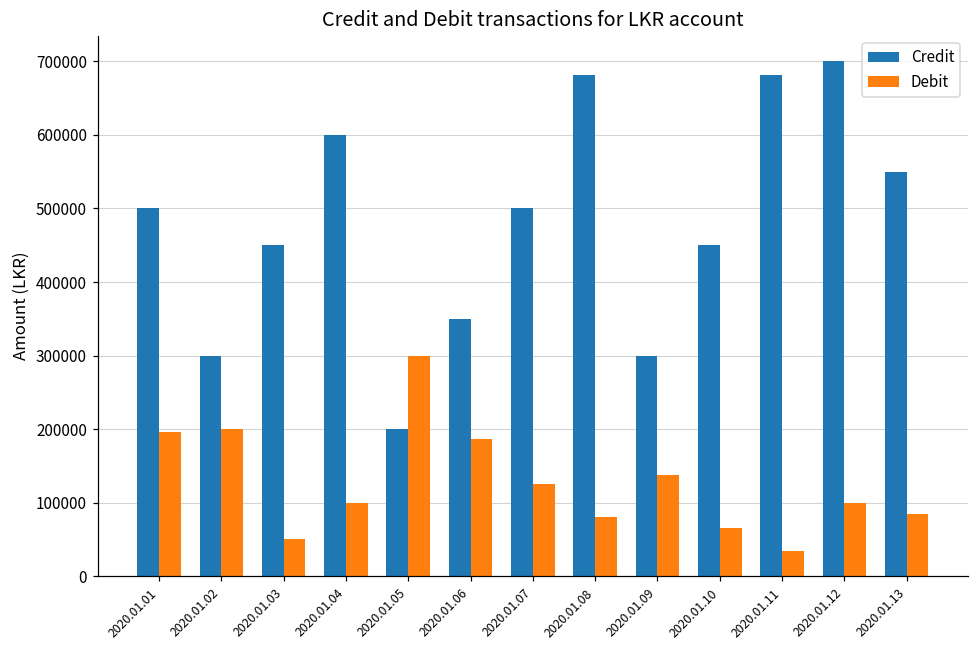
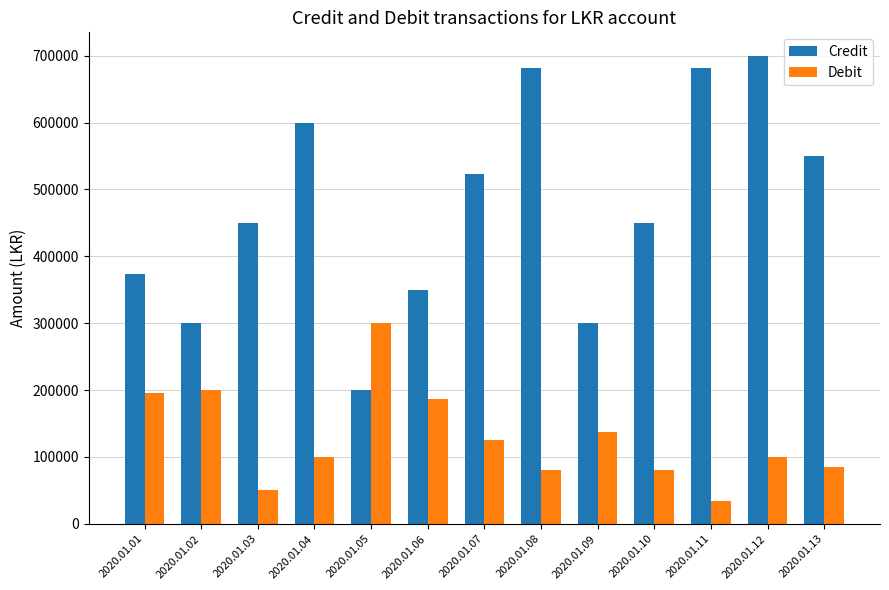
Credit, 2020.01.01: 500000 -> 370000
Credit, 2020.01.07: 500000 -> 520000
Debit, 2020.01.10: 70000 -> 80000
